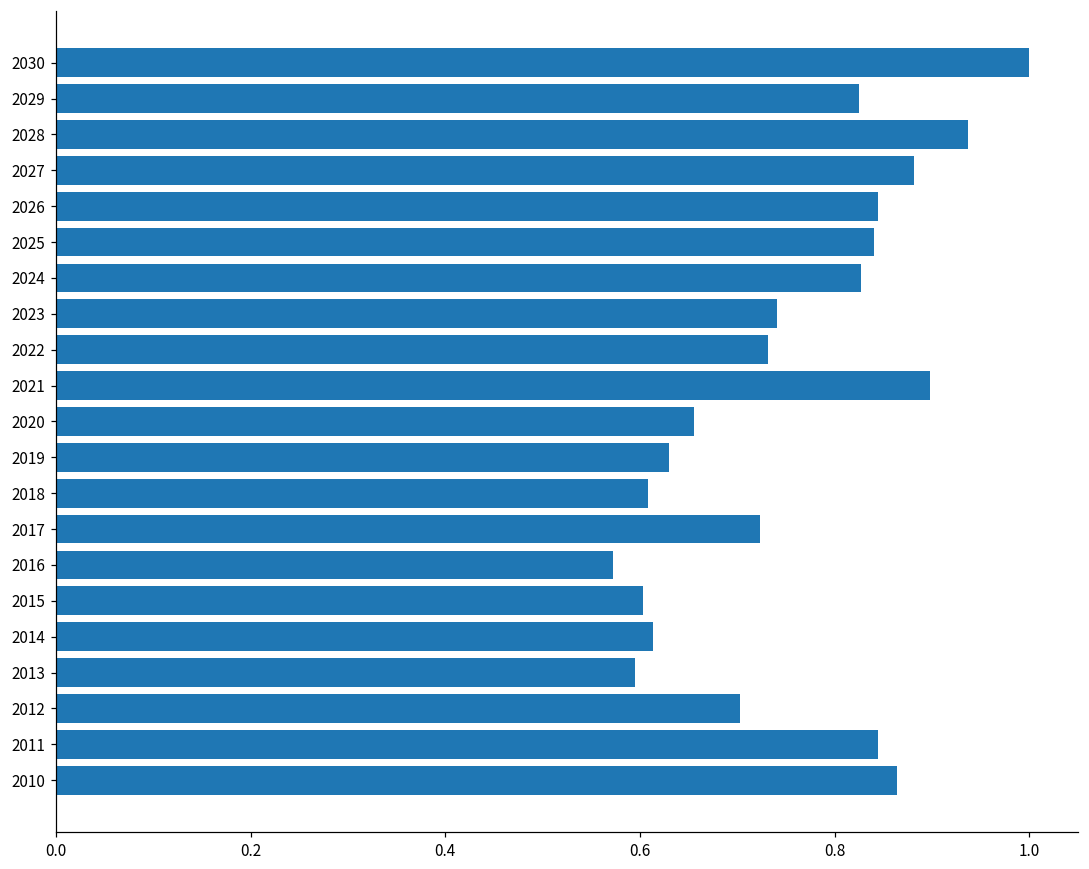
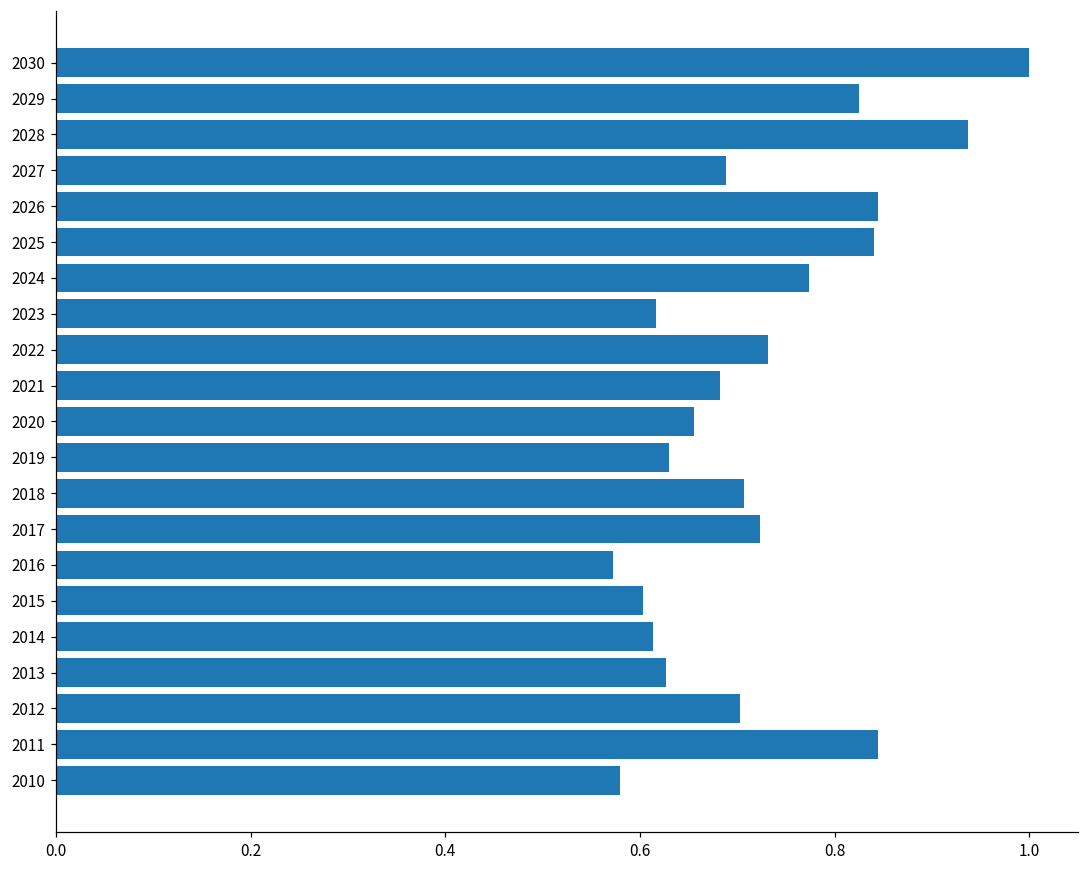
2027: 0.88 -> 0.69
2024: 0.83 -> 0.77
2023: 0.74 -> 0.62
2021: 0.90 -> 0.68
2018: 0.61 -> 0.71
2013: 0.59 -> 0.63
2010: 0.86 -> 0.58
